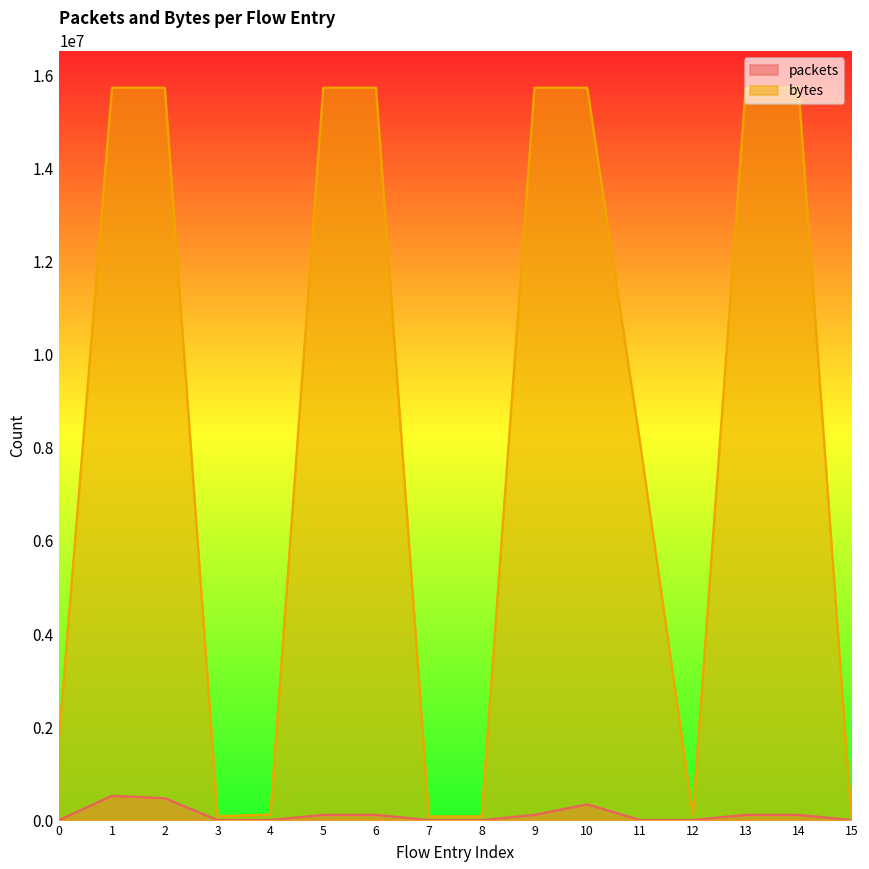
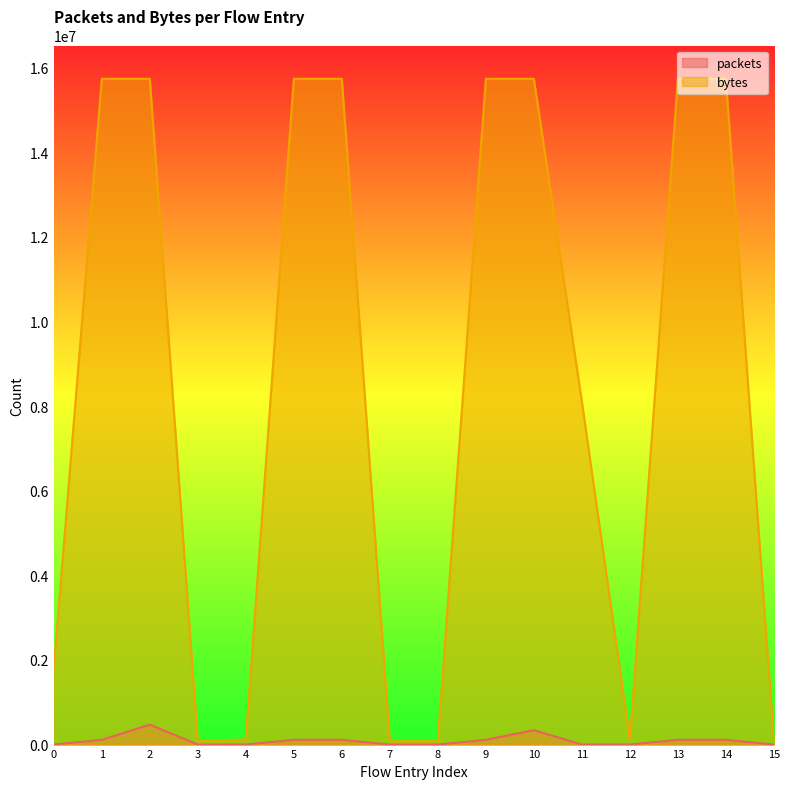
packets, 1: 500000 -> 100000
